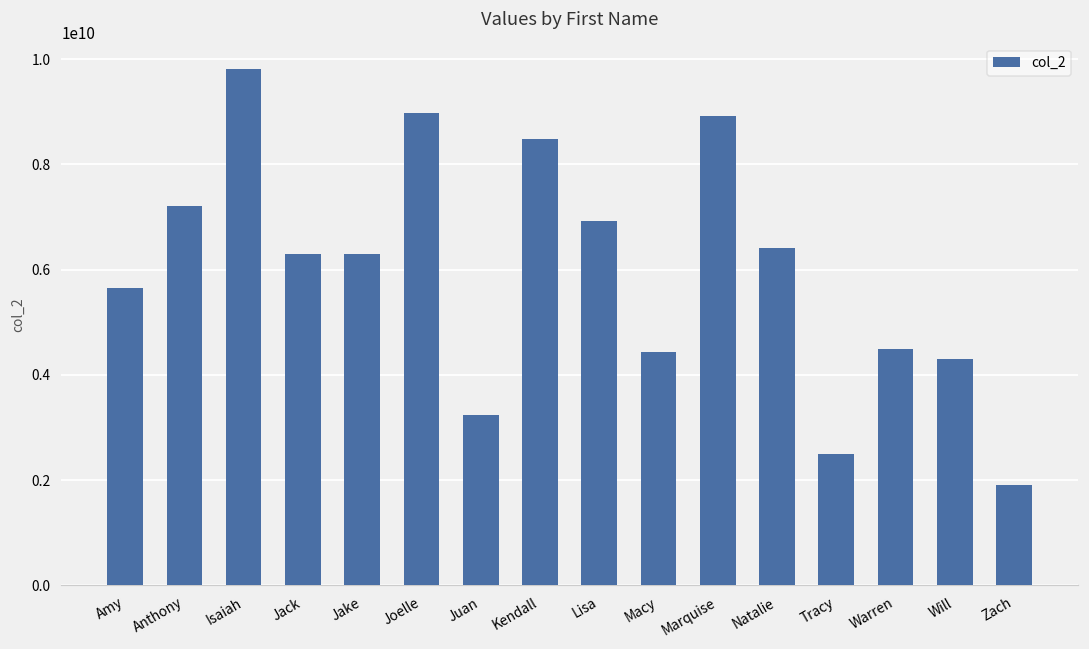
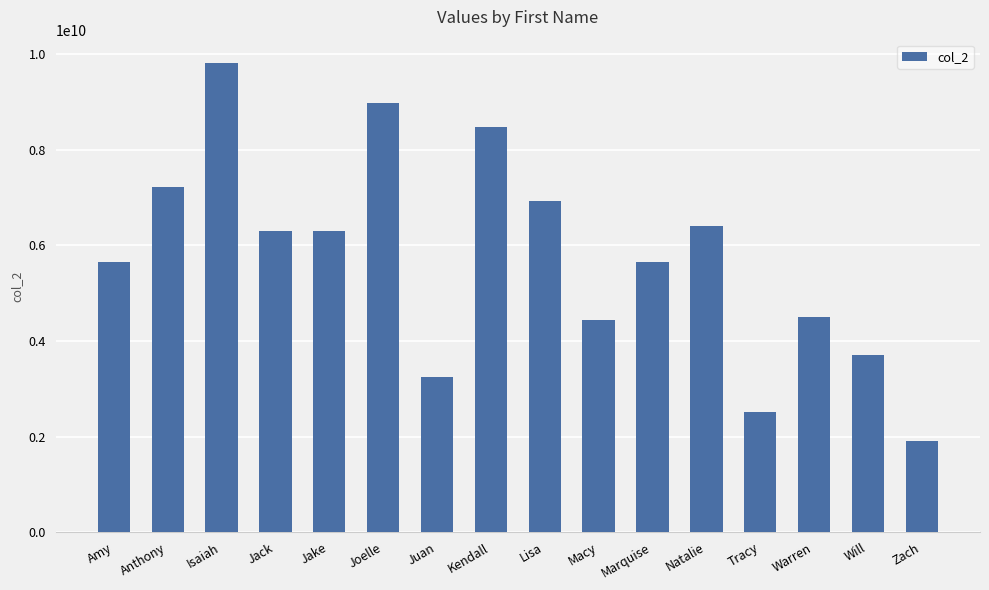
Marquise: 8900000000 -> 5700000000
Will: 4300000000 -> 3700000000
